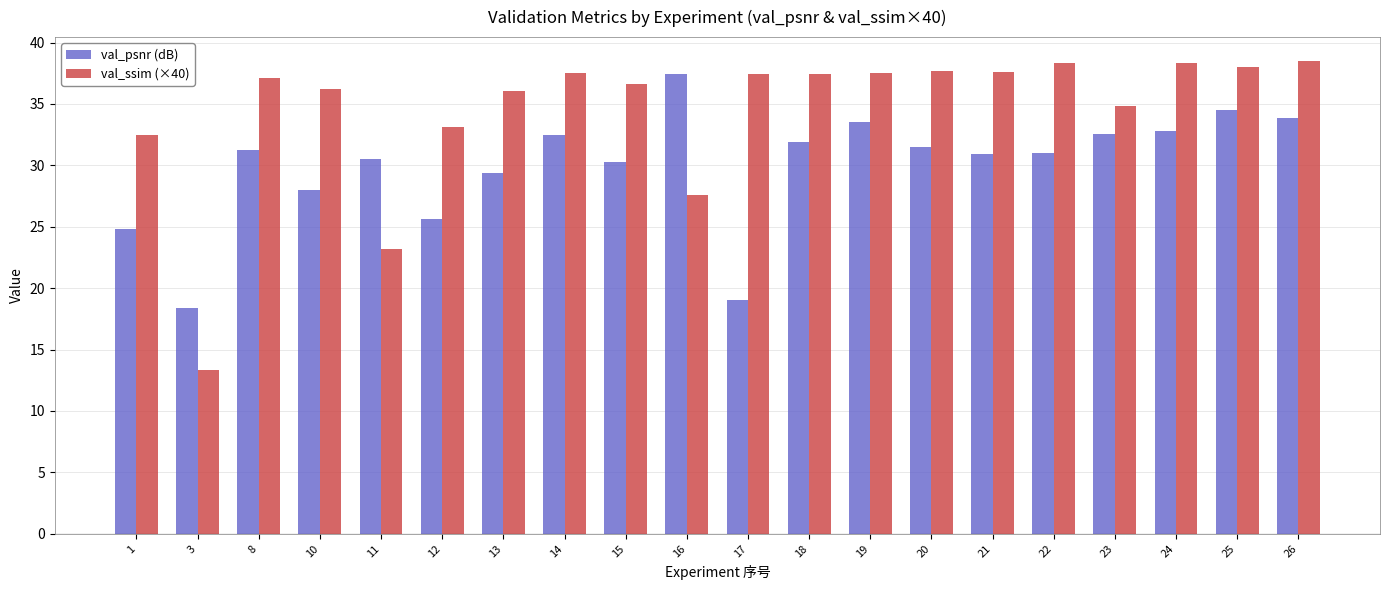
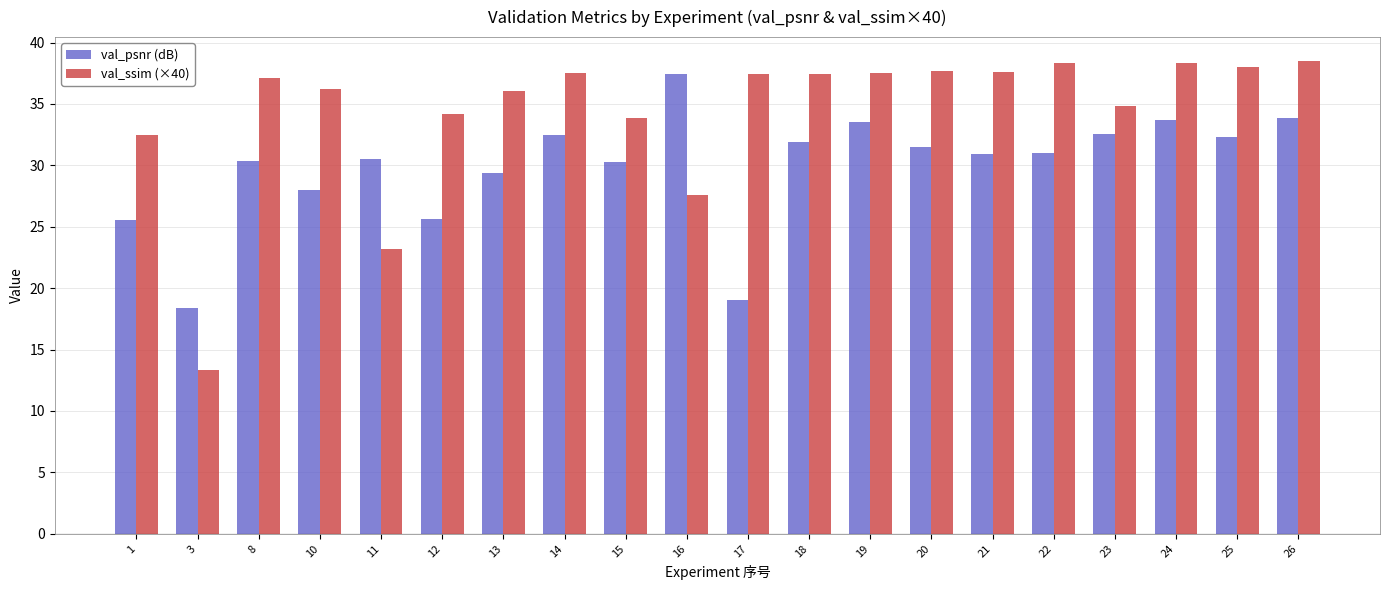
val_psnr (dB), 1: 24.9 -> 25.6
val_psnr (dB), 8: 31.3 -> 30.4
val_ssim (×40), 12: 33.2 -> 34.2
val_ssim (×40), 15: 36.6 -> 33.9
val_psnr (dB), 24: 32.8 -> 33.7
val_psnr (dB), 25: 34.5 -> 32.3
